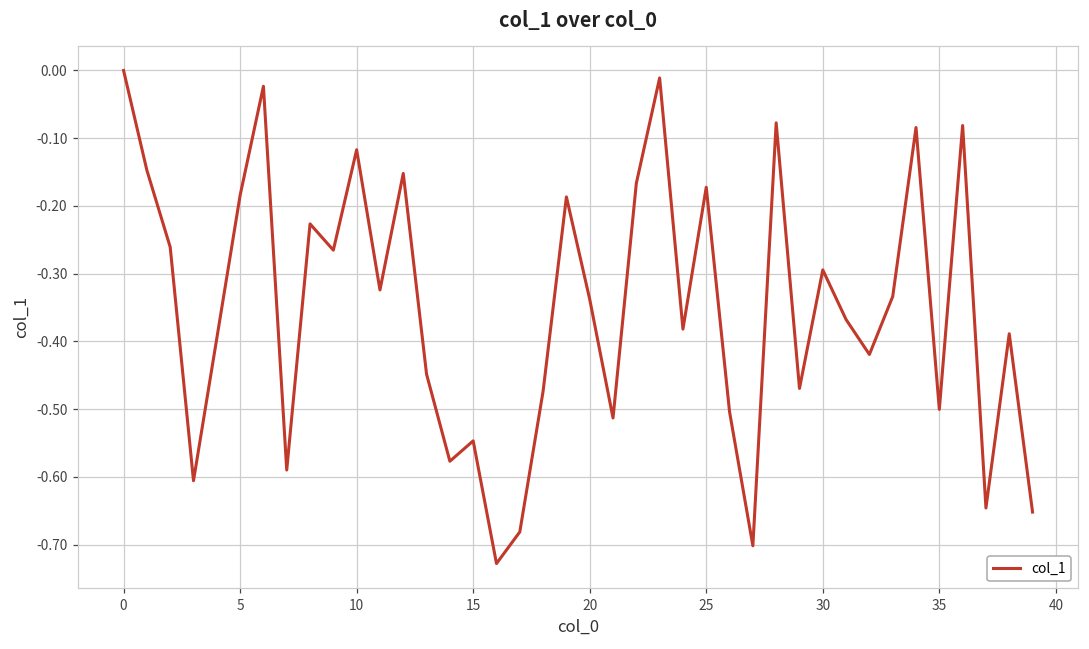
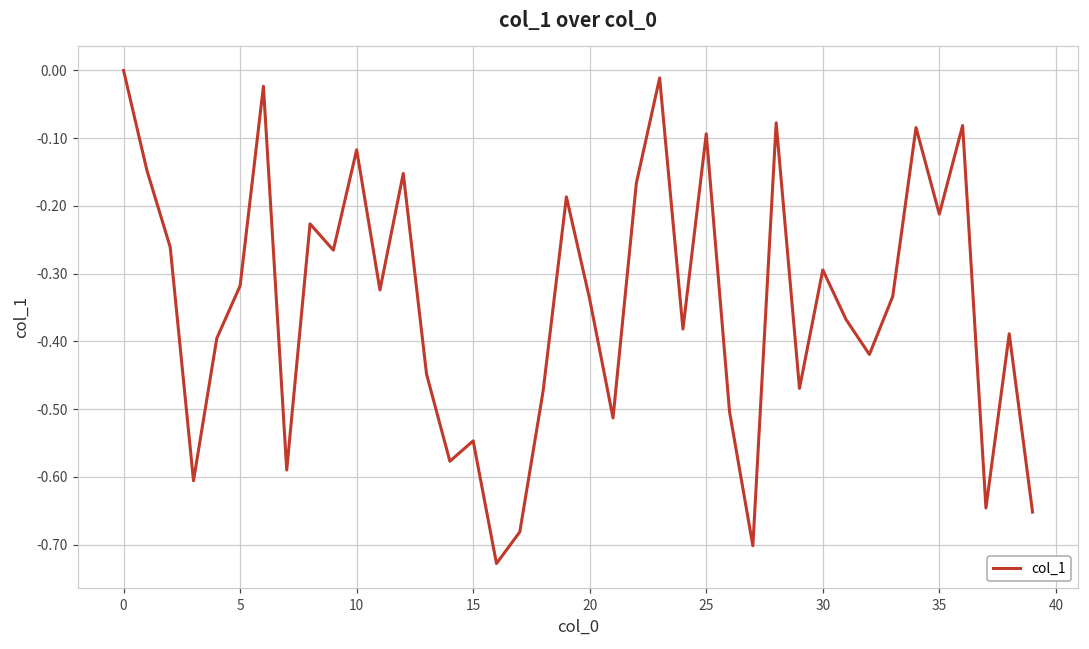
5: -0.18 -> -0.32
25: -0.17 -> -0.09
35: -0.50 -> -0.21
